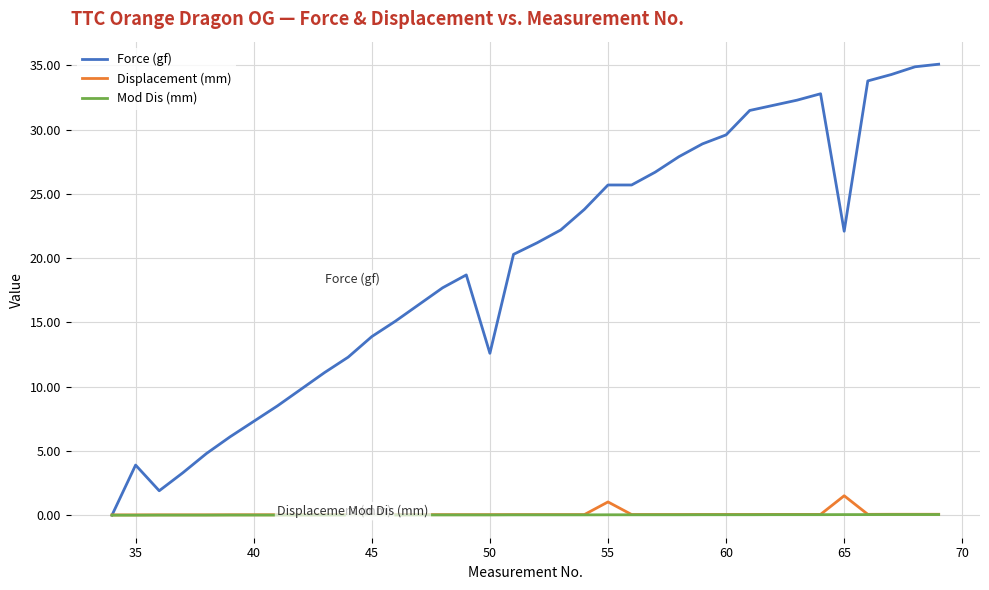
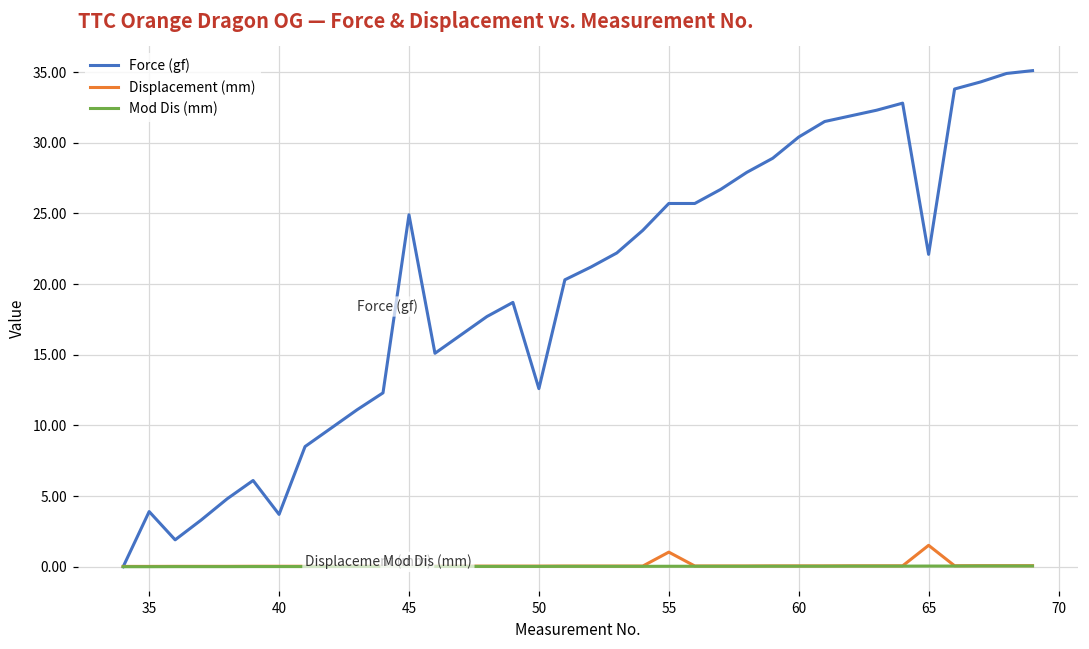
Force (gf), 40: 7.3 -> 3.7
Force (gf), 45: 13.9 -> 24.9
Force (gf), 60: 29.6 -> 30.4
